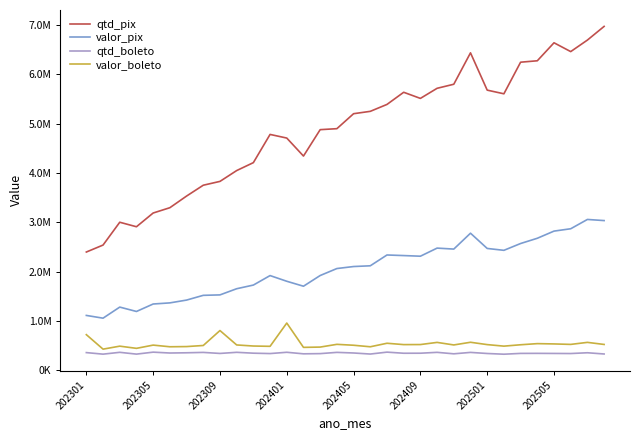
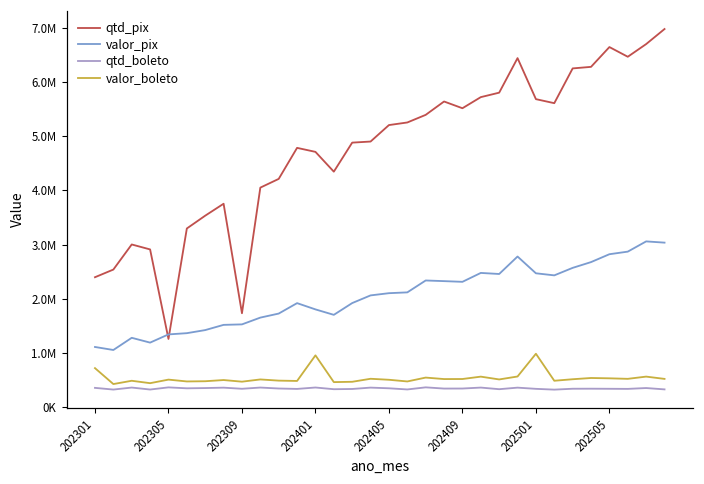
qtd_pix, 202305: 3200000 -> 1300000
qtd_pix, 202309: 3800000 -> 1700000
valor_boleto, 202309: 800000 -> 500000
valor_boleto, 202501: 500000 -> 1000000
